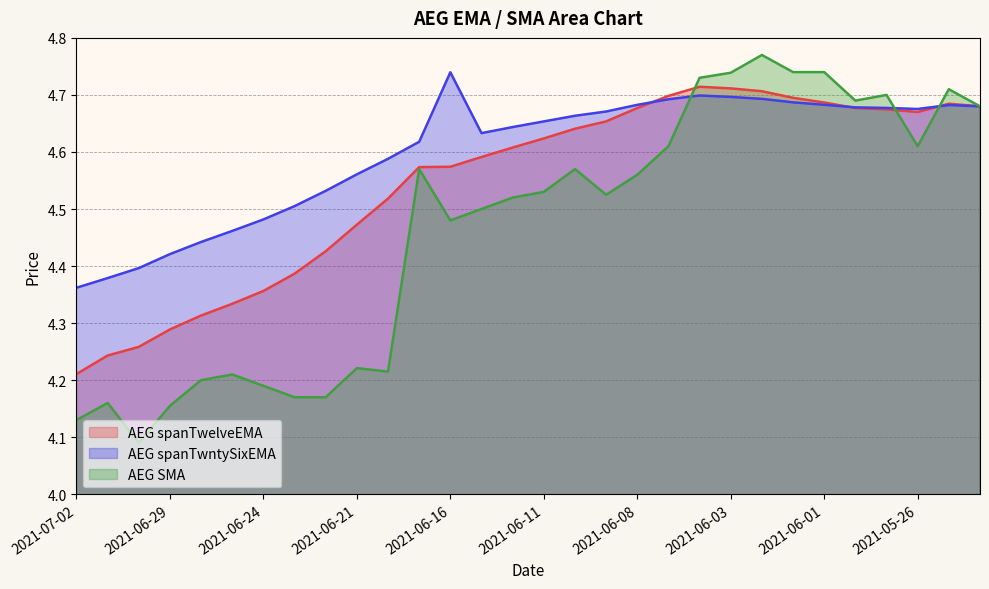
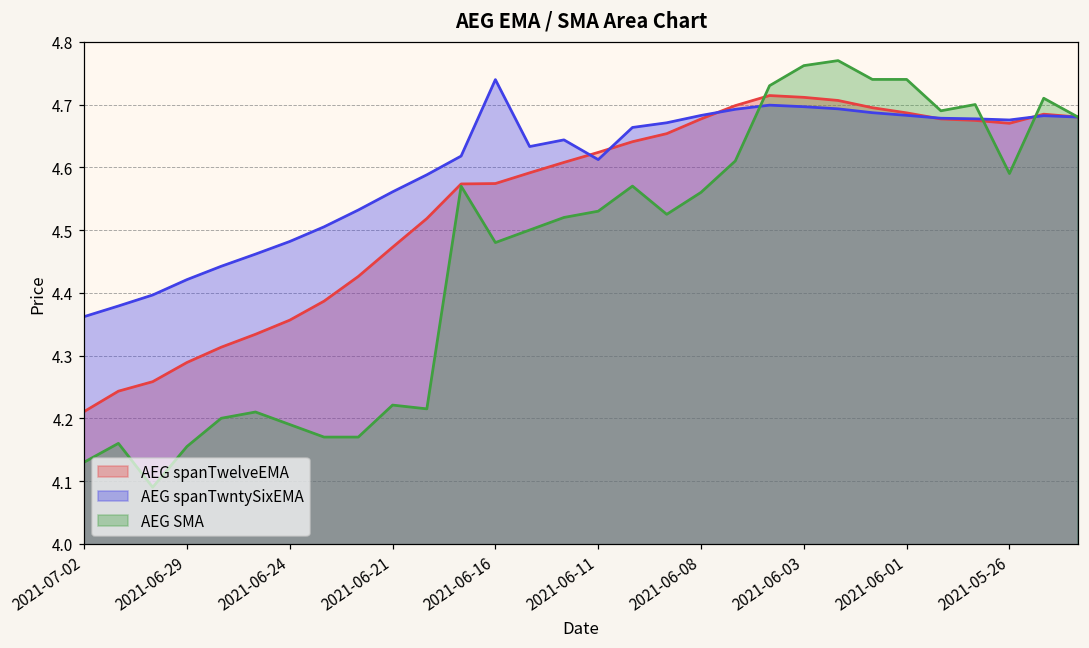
AEG spanTwntySixEMA, 2021-06-11: 4.65 -> 4.61
AEG SMA, 2021-06-03: 4.74 -> 4.76
AEG SMA, 2021-05-26: 4.61 -> 4.59
